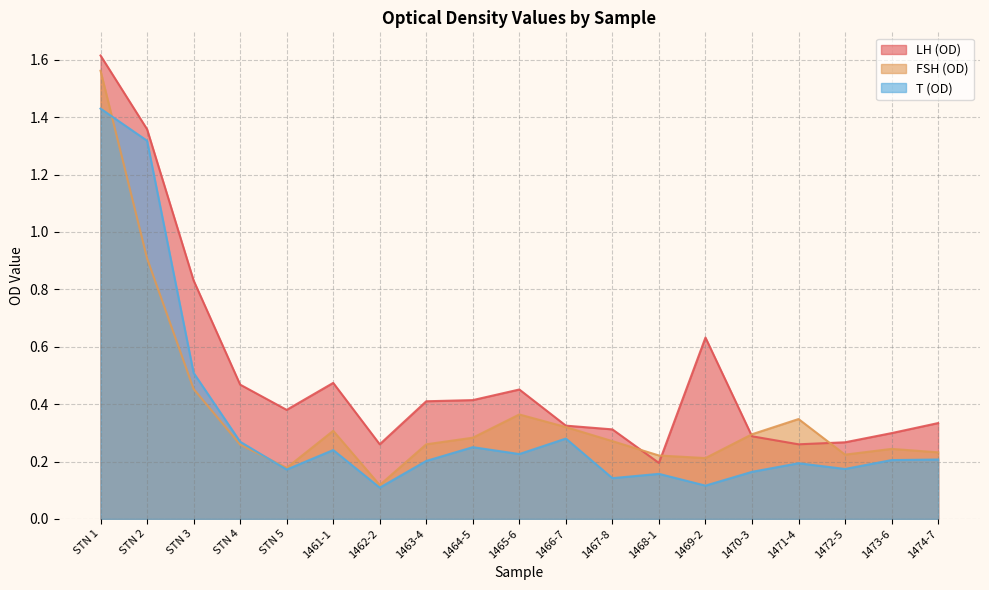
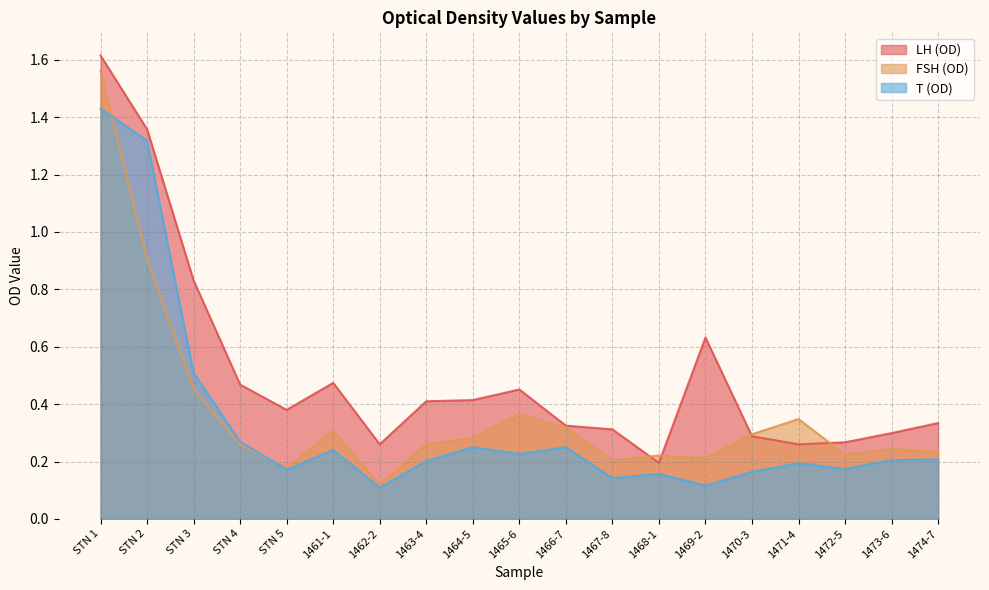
T (OD), 1466-7: 0.28 -> 0.25
FSH (OD), 1467-8: 0.27 -> 0.20
